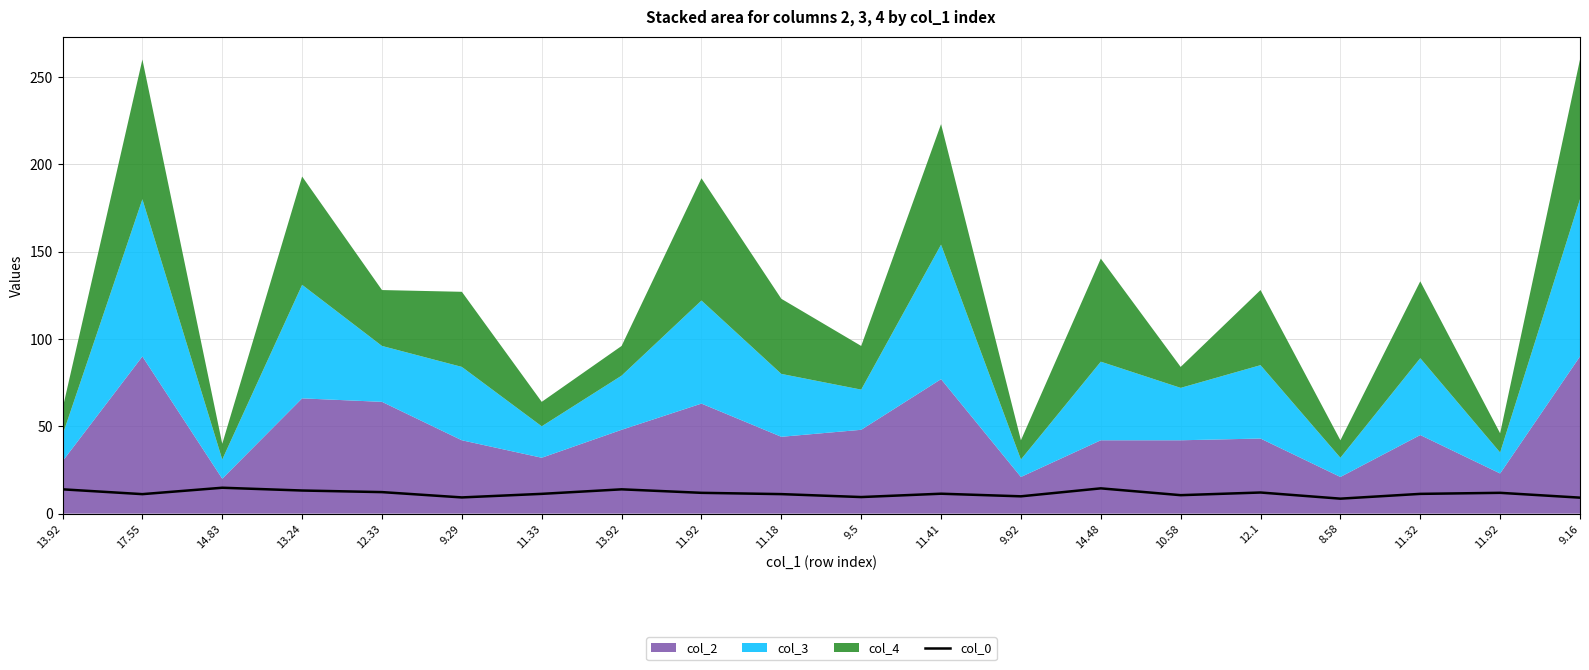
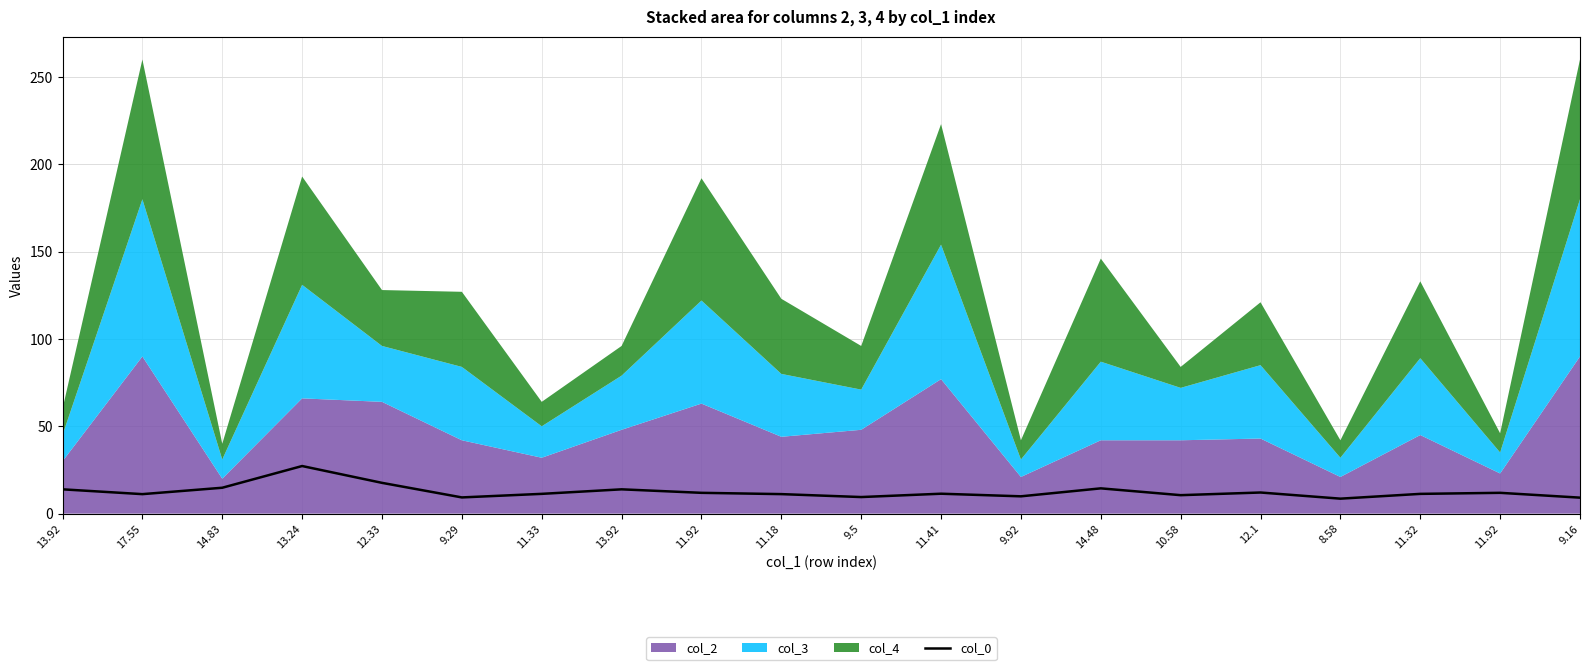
col_0, 13.24: 13 -> 27
col_0, 12.33: 12 -> 18
col_4, 12.1: 43 -> 36
